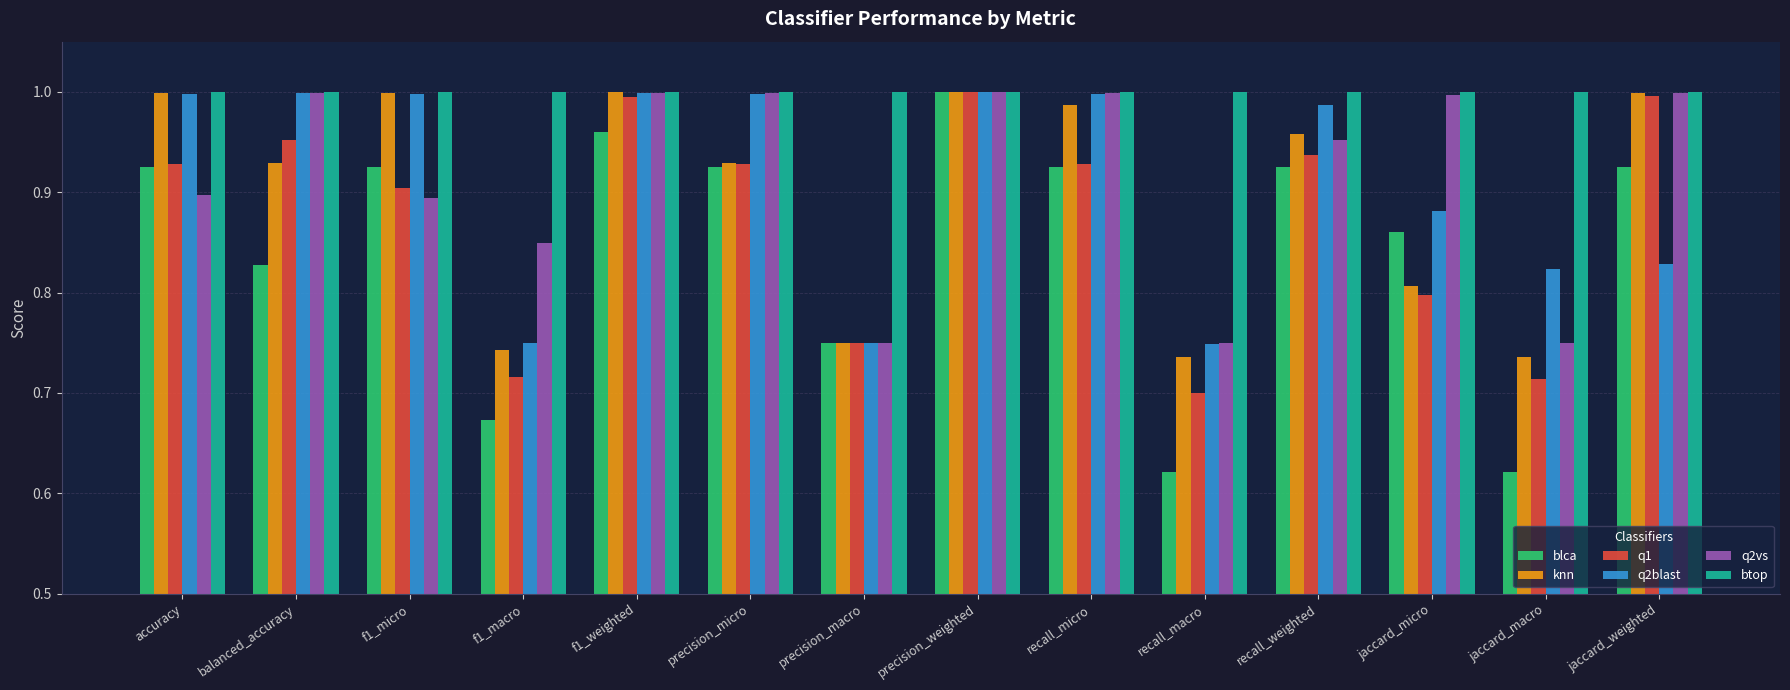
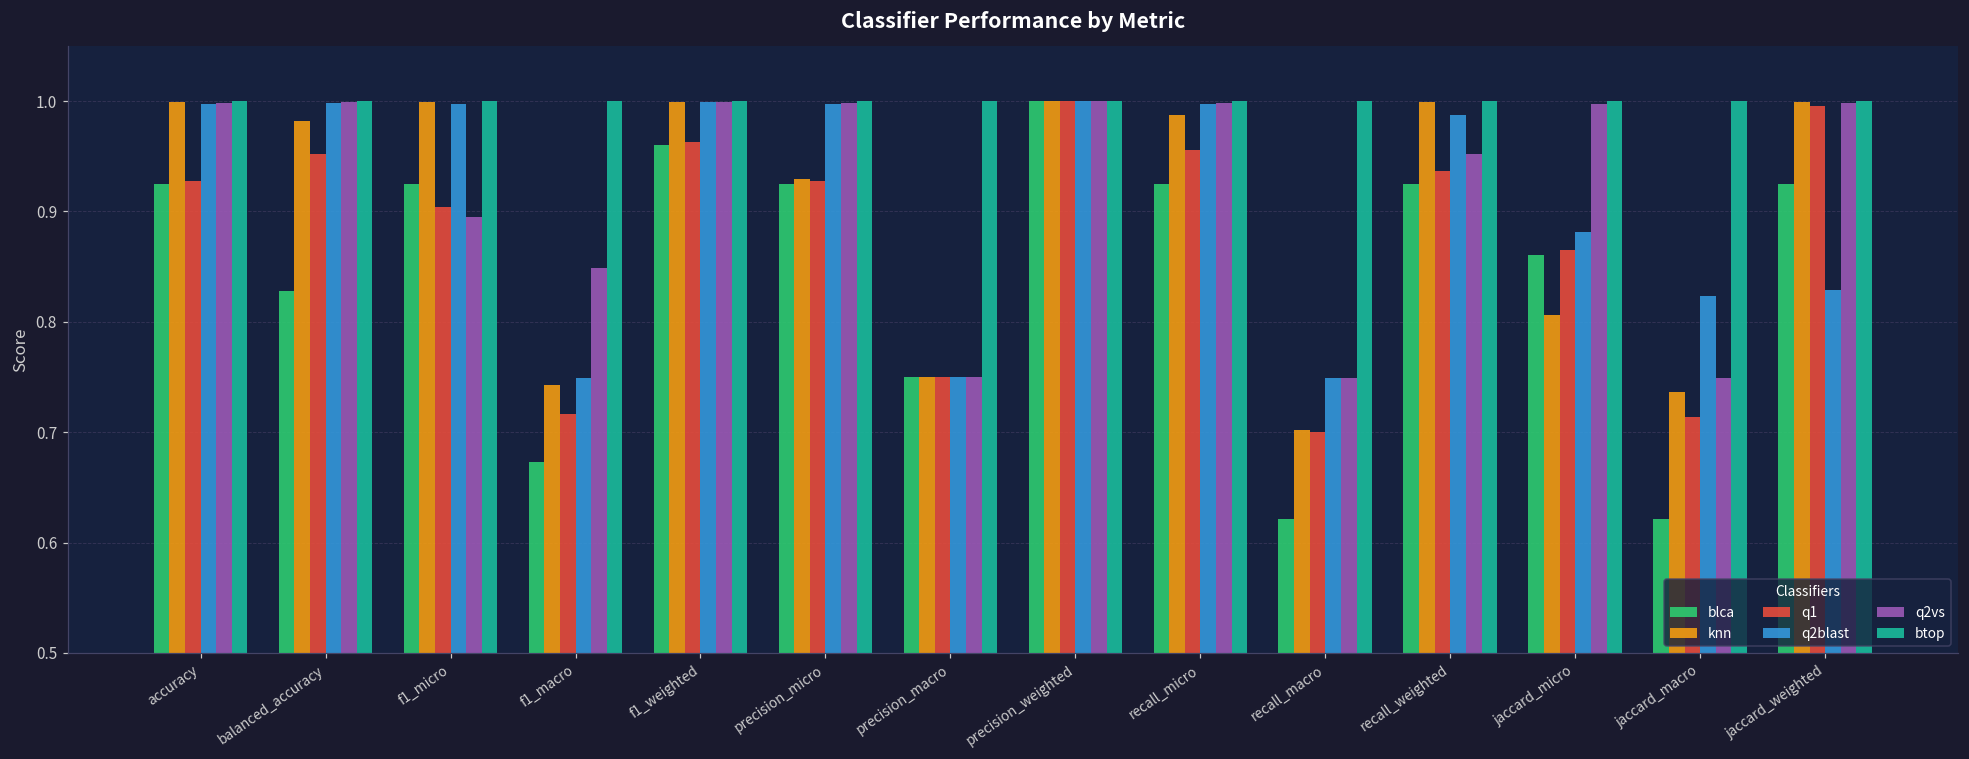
q2vs, accuracy: 0.897 -> 0.998
knn, balanced_accuracy: 0.929 -> 0.981
q1, f1_weighted: 0.995 -> 0.962
q1, recall_micro: 0.928 -> 0.956
knn, recall_macro: 0.736 -> 0.702
knn, recall_weighted: 0.958 -> 0.999
q1, jaccard_micro: 0.797 -> 0.865
